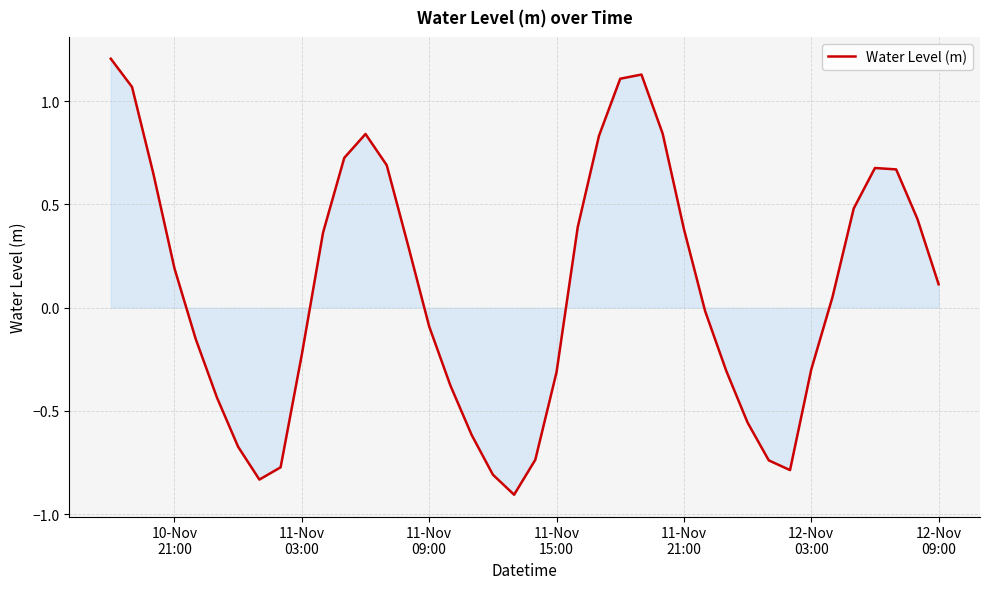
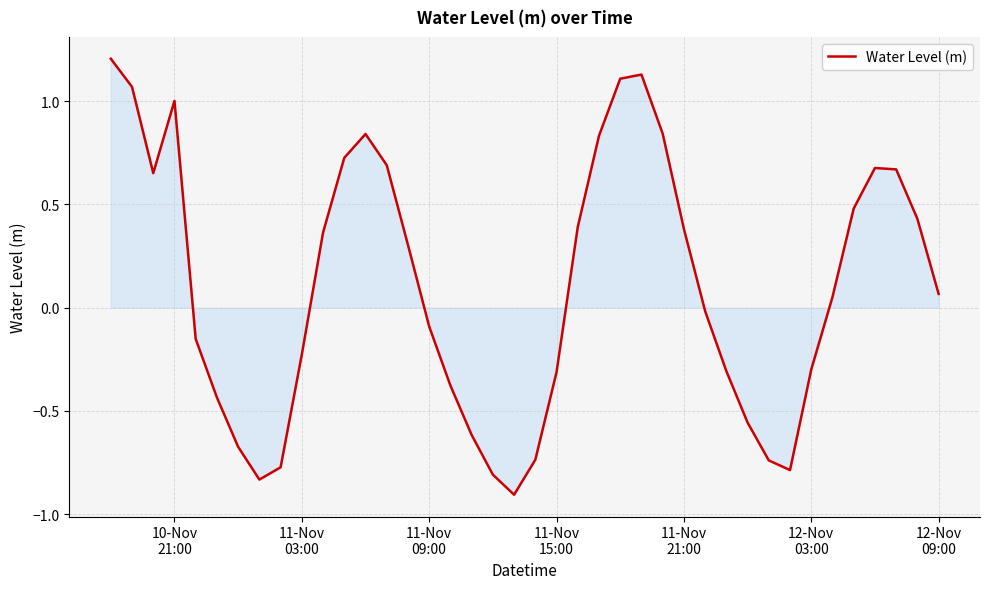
Water Level (m), 10-Nov 21:00: 0.19 -> 1.00
Water Level (m), 12-Nov 09:00: 0.11 -> 0.07
